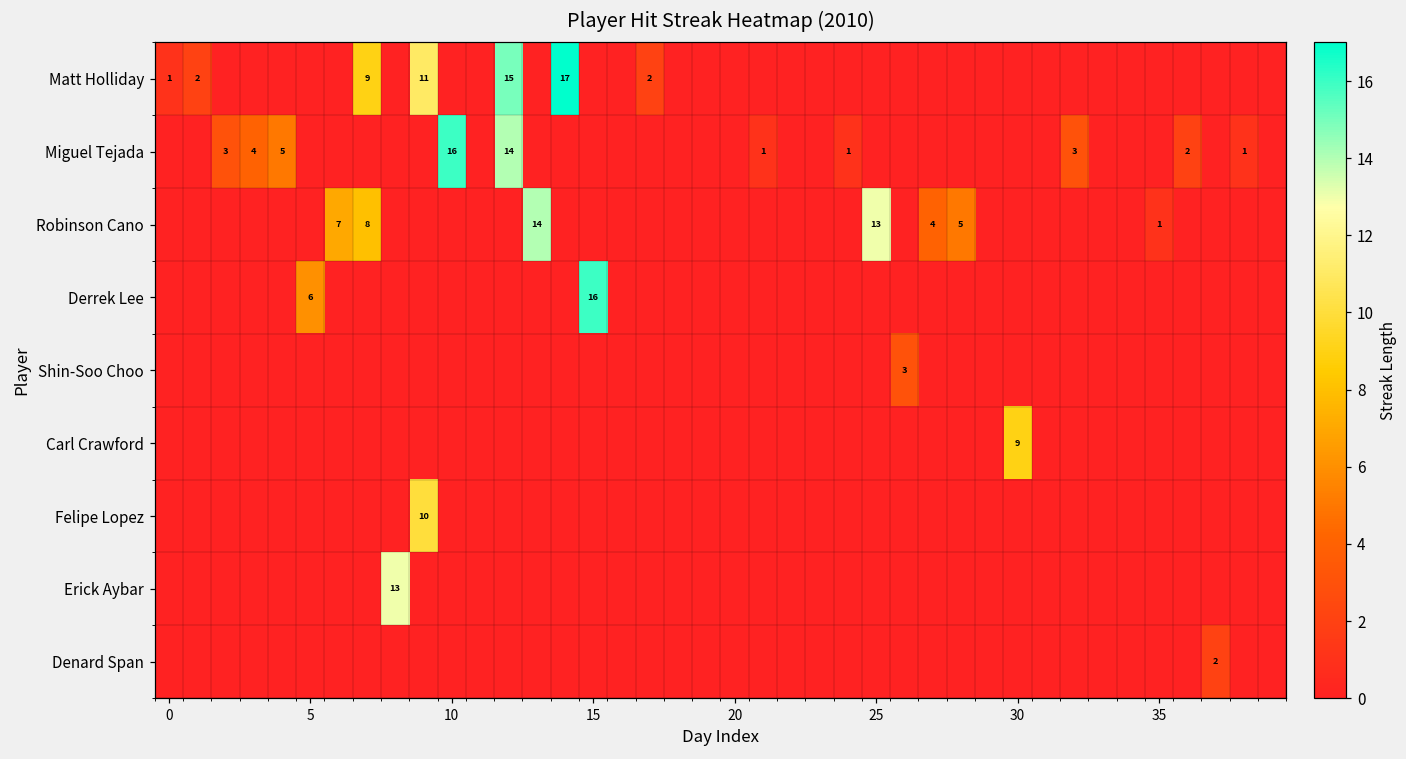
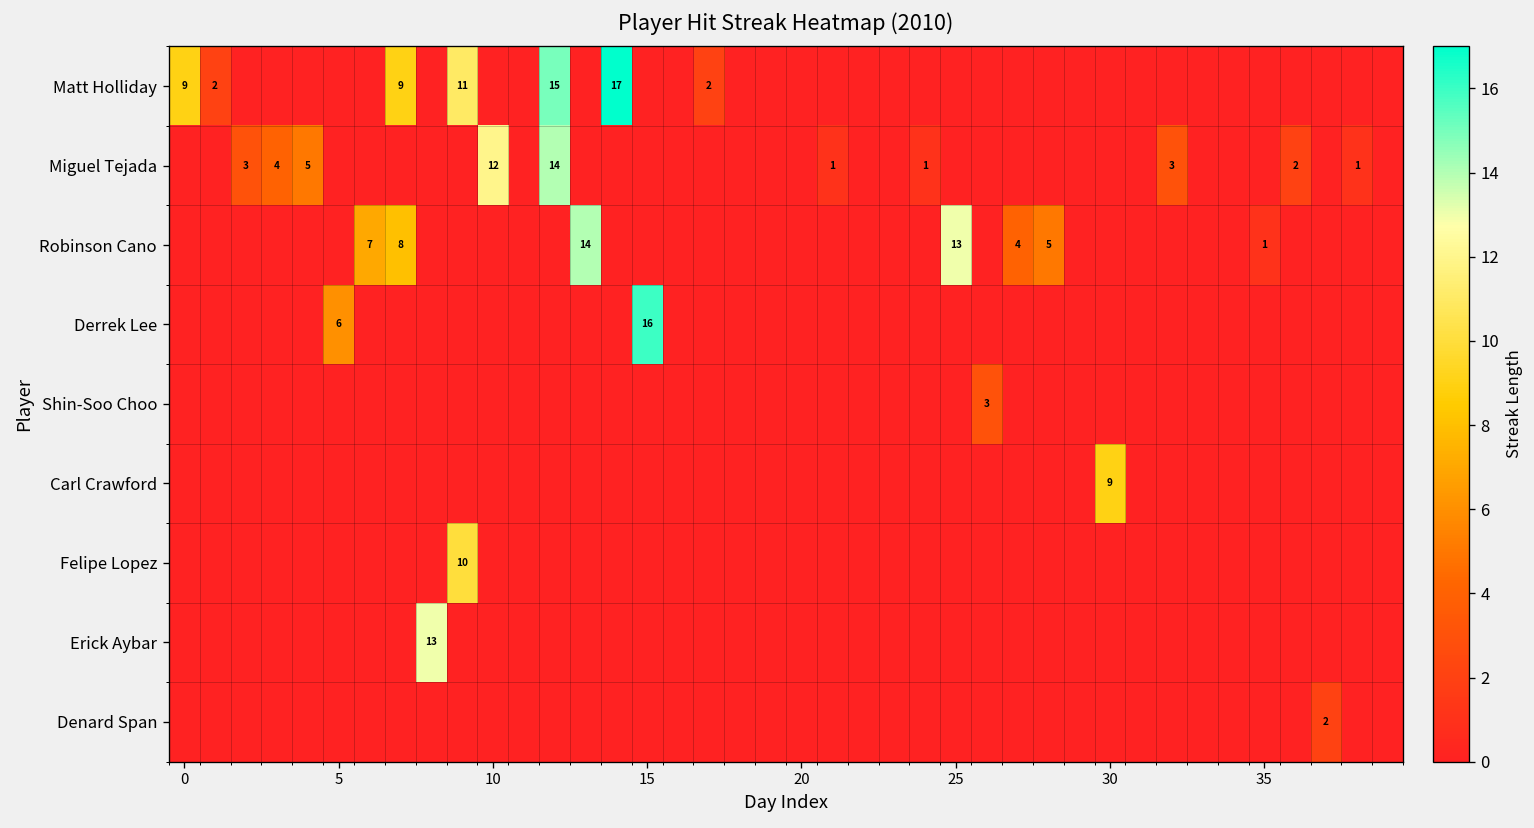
Matt Holliday, 0: 1 -> 9
Miguel Tejada, 10: 16 -> 12
